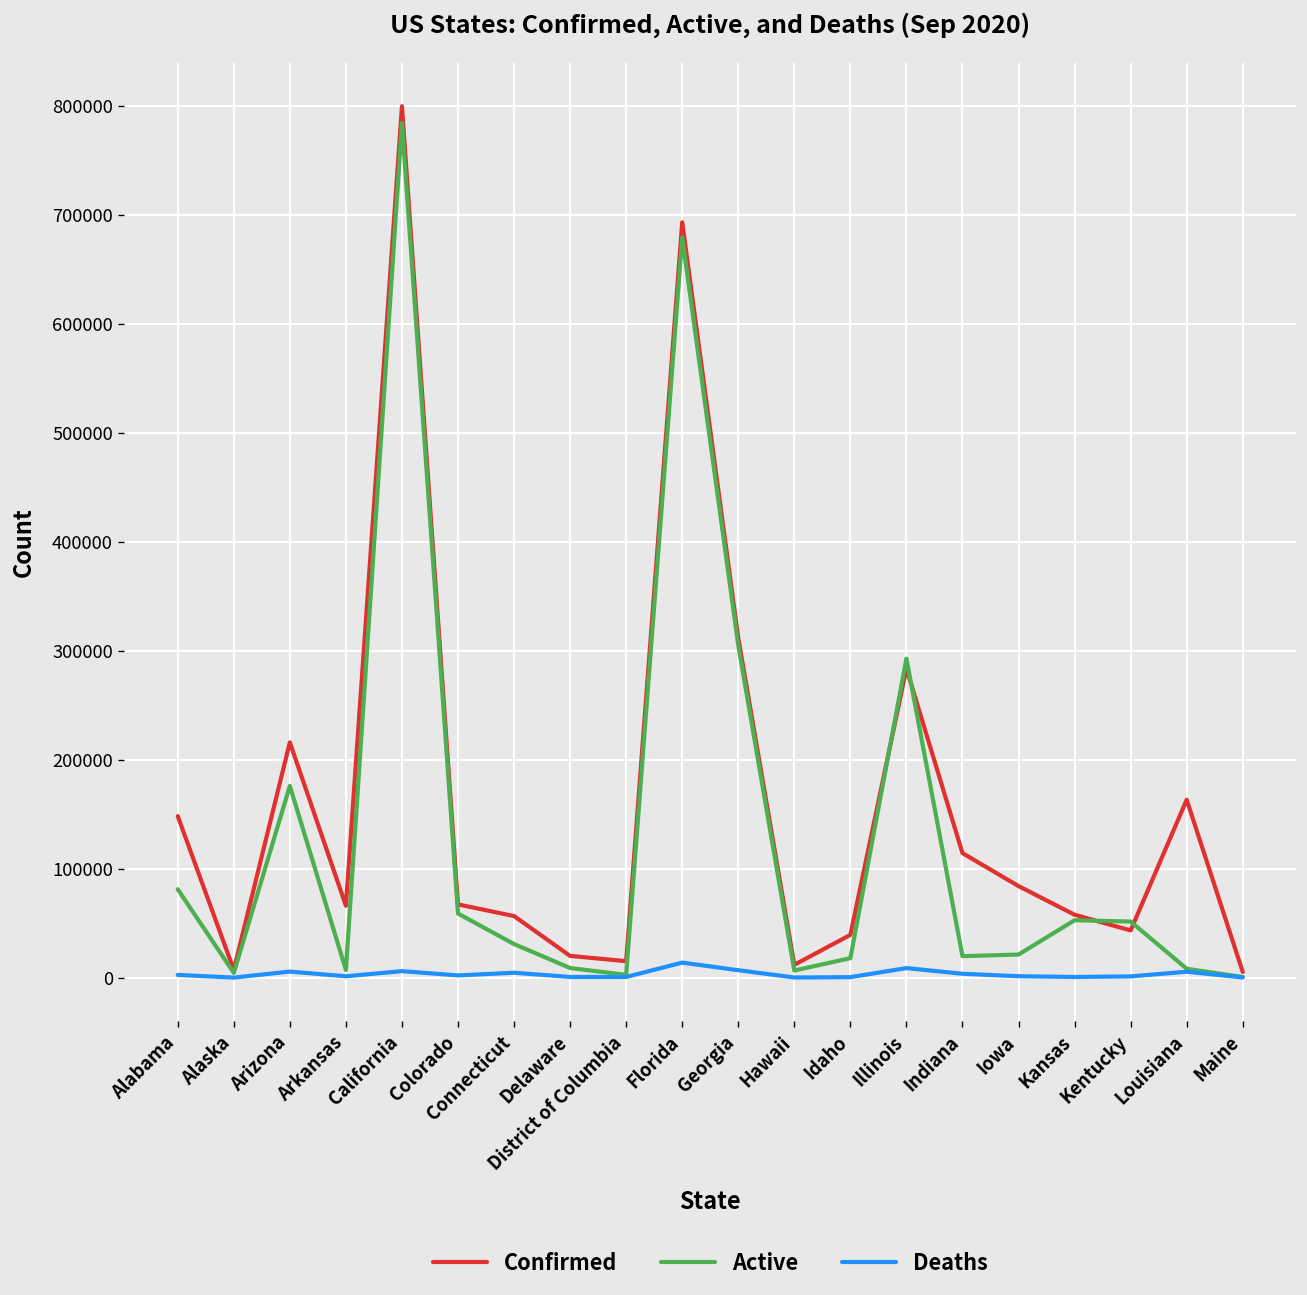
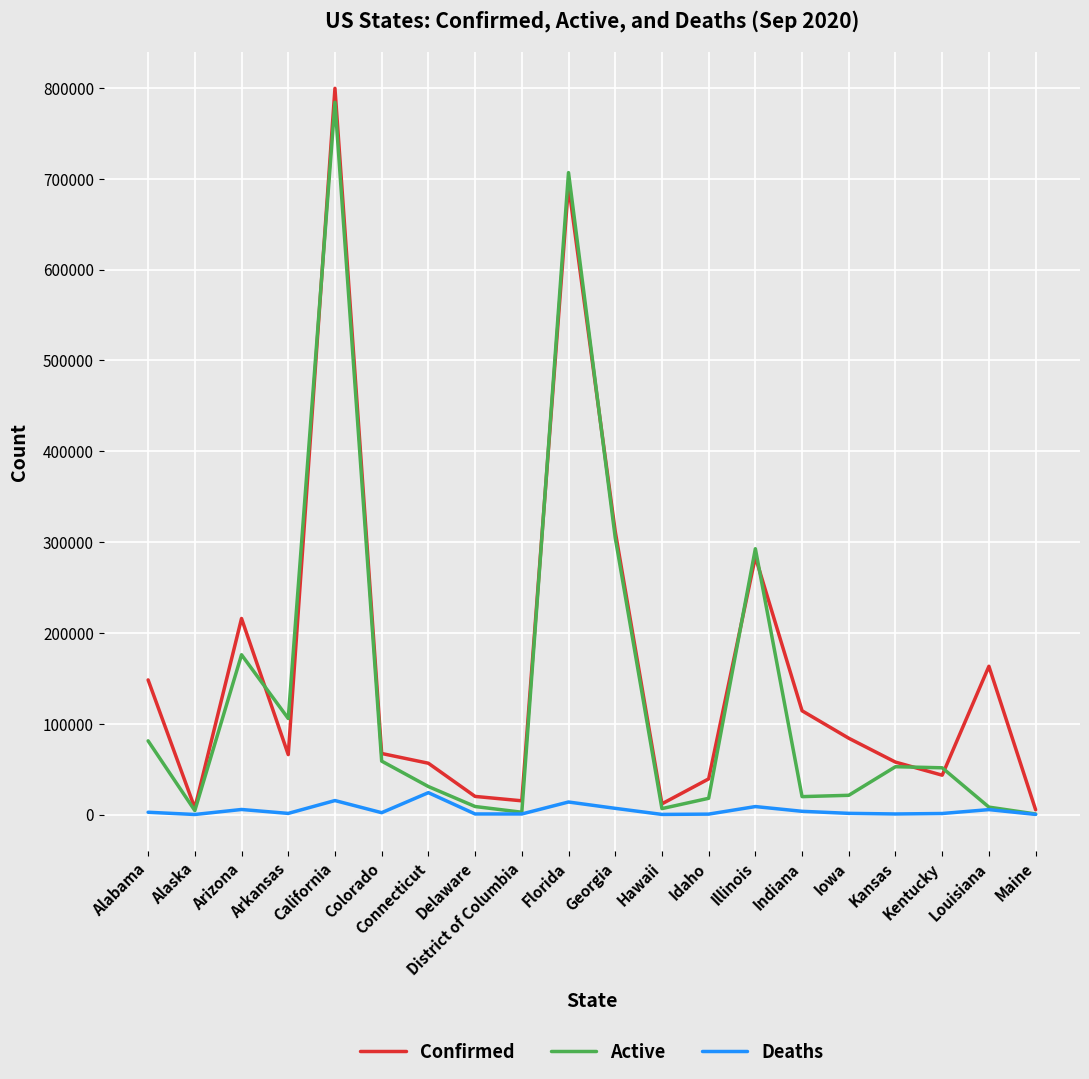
Active, Arkansas: 10000 -> 110000
Deaths, California: 10000 -> 20000
Deaths, Connecticut: 0 -> 20000
Active, Florida: 680000 -> 710000
